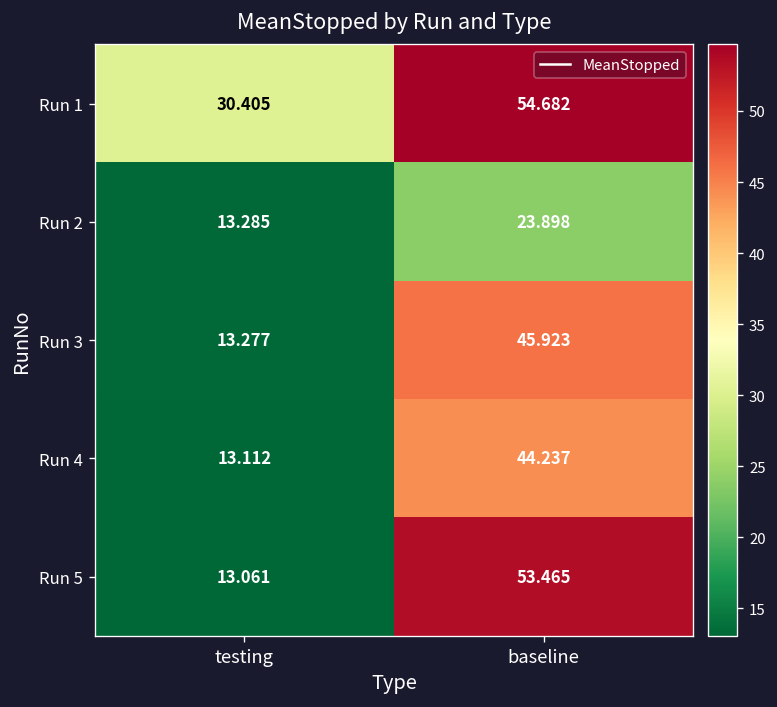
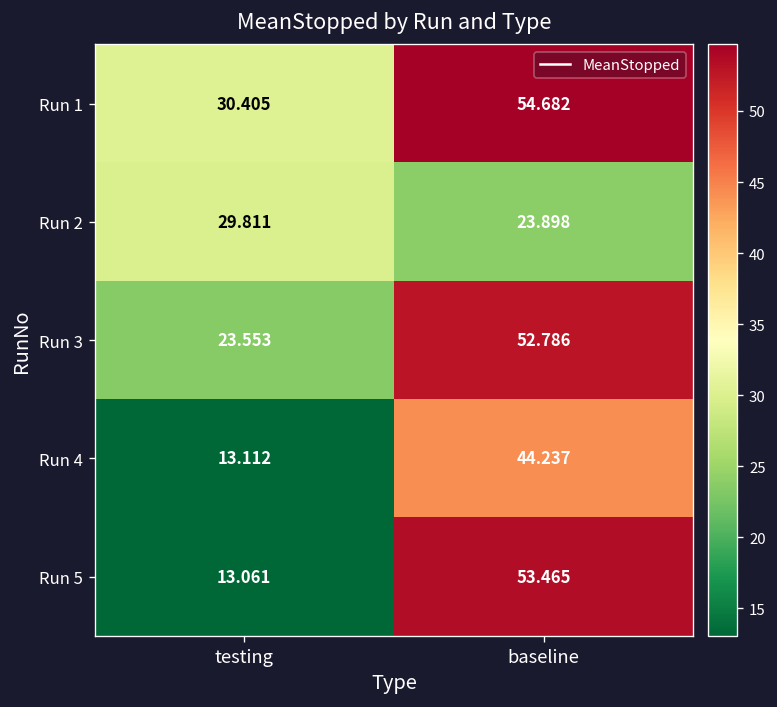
Run 2, testing: 13.285 -> 29.811
Run 3, testing: 13.277 -> 23.553
Run 3, baseline: 45.923 -> 52.786
